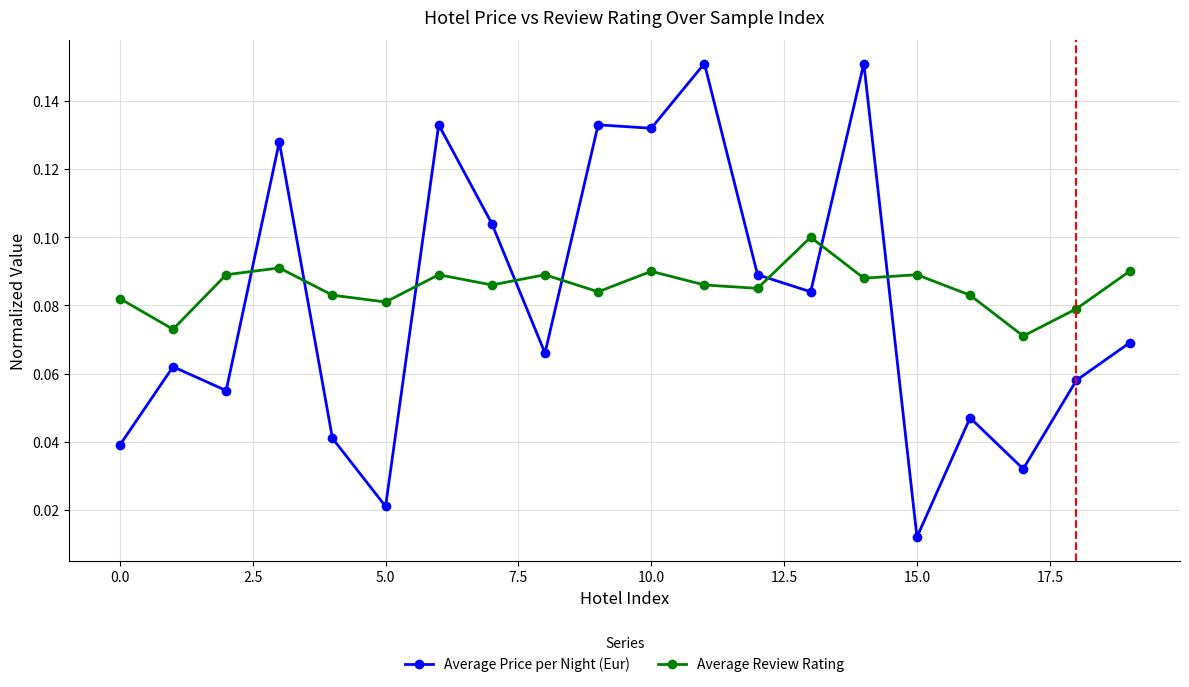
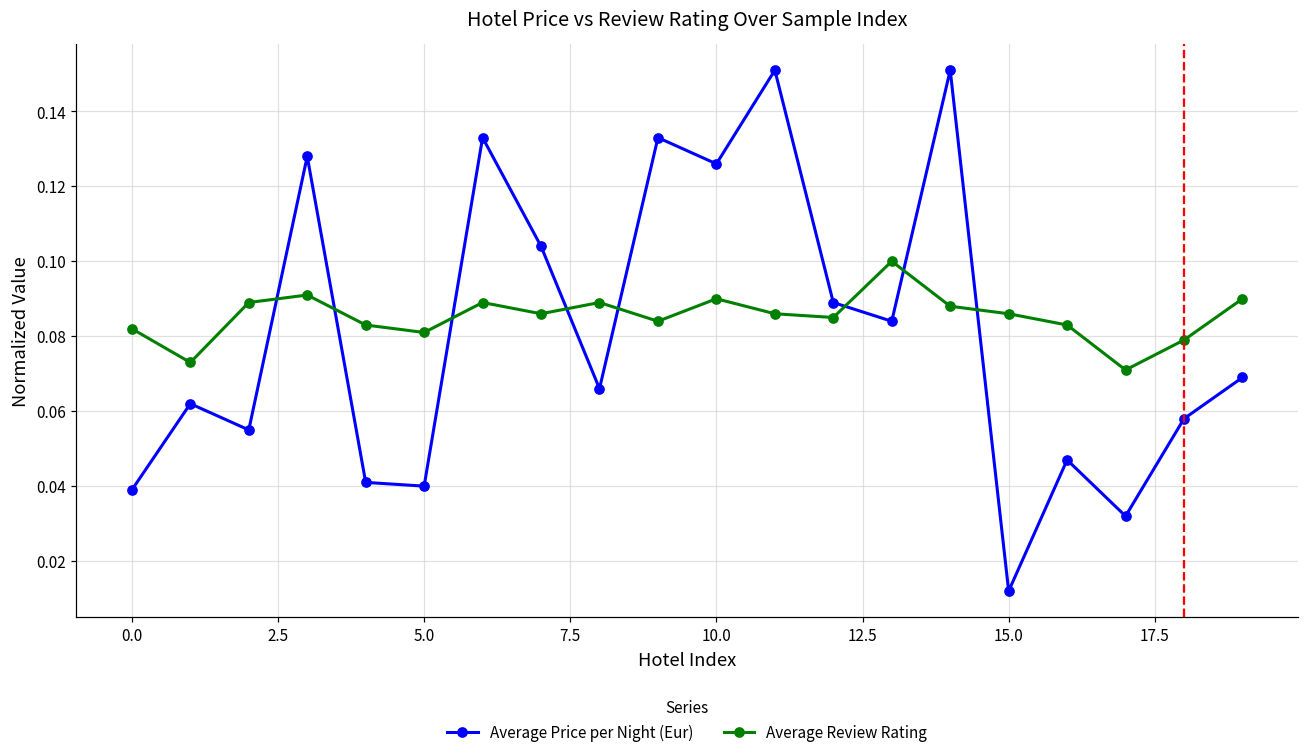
Average Price per Night (Eur), 5.0: 0.021 -> 0.040
Average Price per Night (Eur), 10.0: 0.132 -> 0.126
Average Review Rating, 15.0: 0.089 -> 0.086
